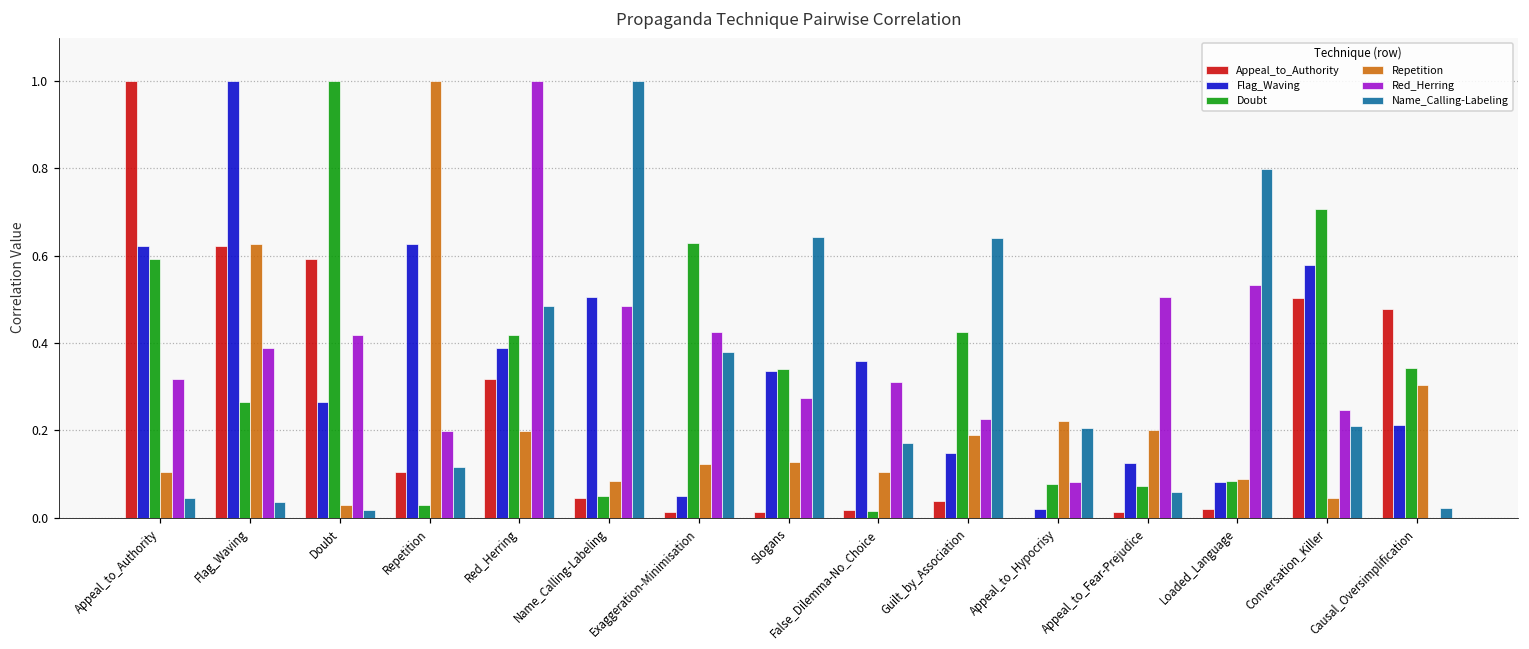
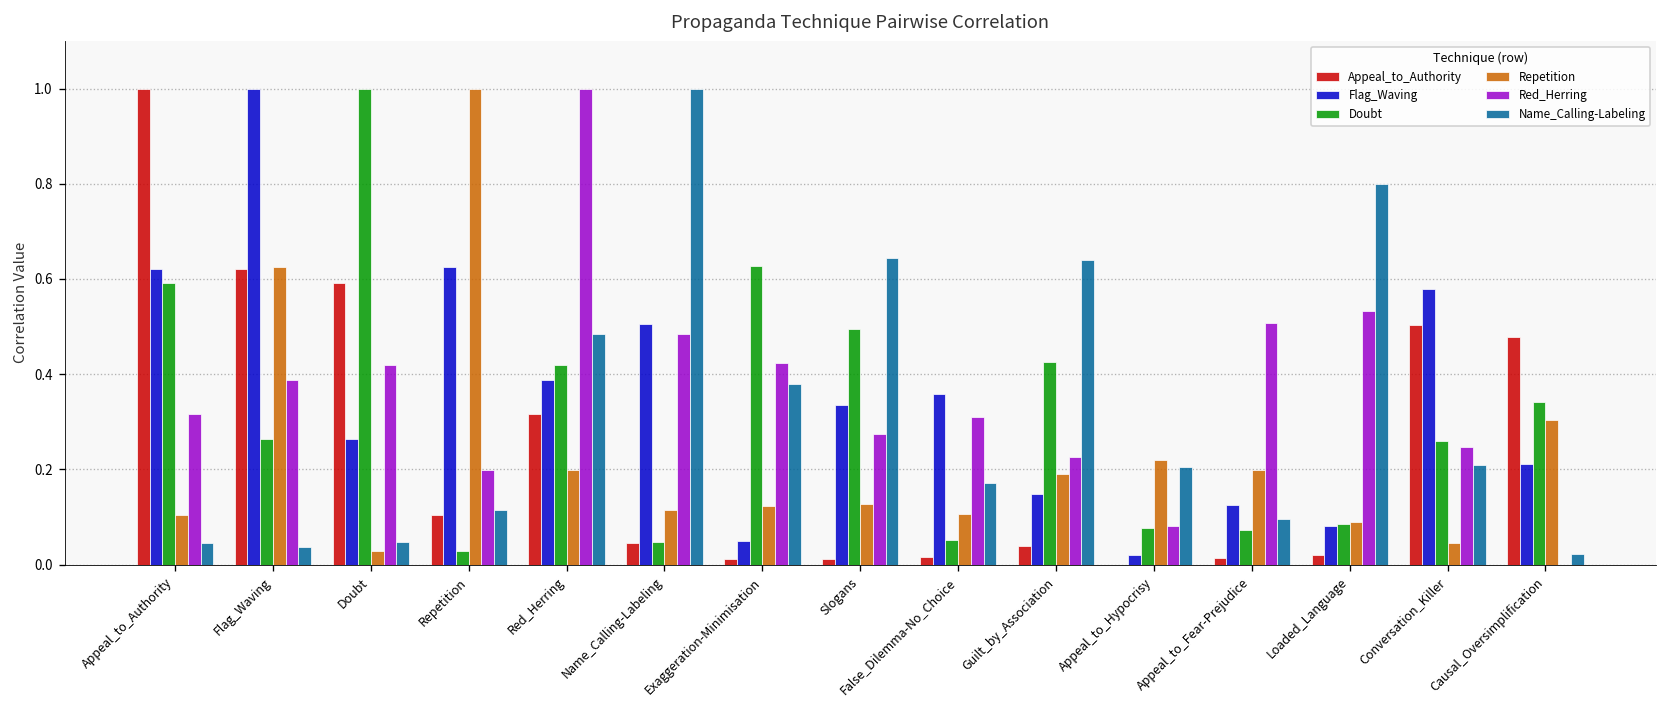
Name_Calling-Labeling, Doubt: 0.02 -> 0.05
Repetition, Name_Calling-Labeling: 0.08 -> 0.12
Doubt, Slogans: 0.34 -> 0.50
Doubt, False_Dilemma-No_Choice: 0.01 -> 0.05
Name_Calling-Labeling, Appeal_to_Fear-Prejudice: 0.06 -> 0.10
Doubt, Conversation_Killer: 0.71 -> 0.26
